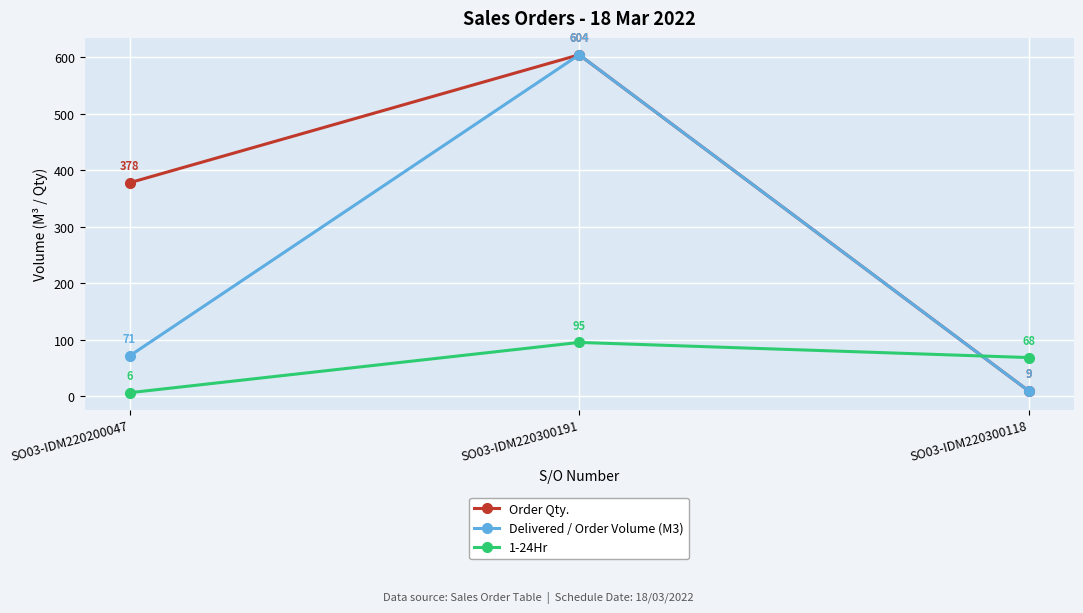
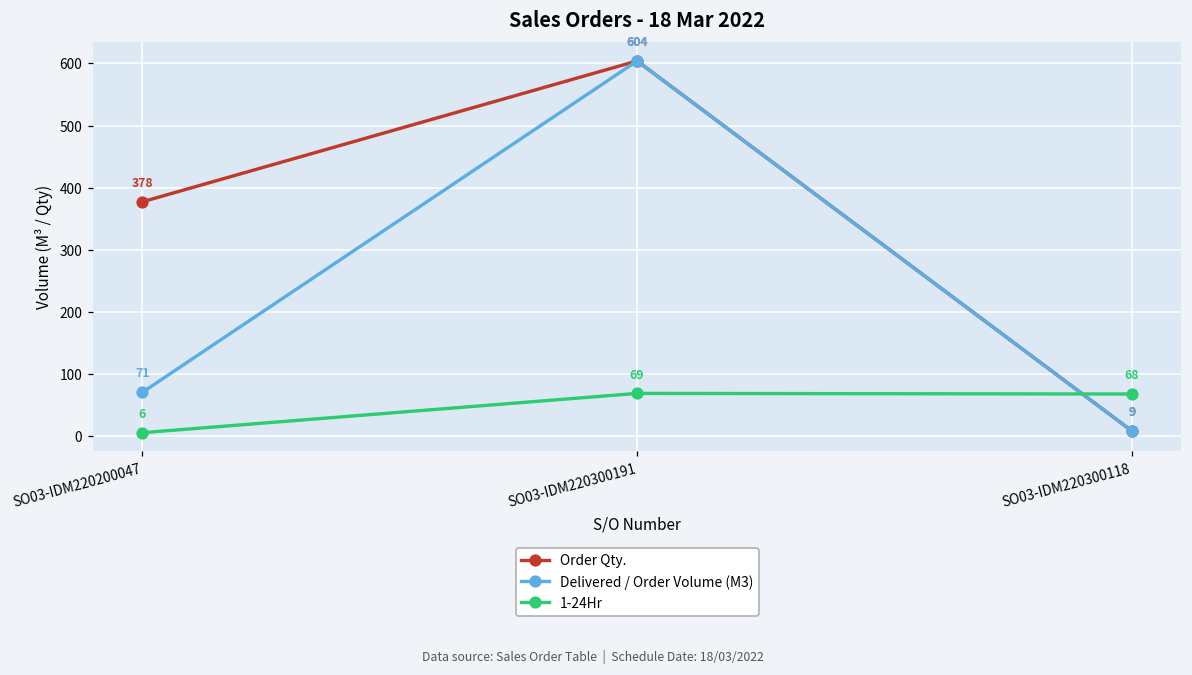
1-24Hr, SO03-IDM220300191: 95 -> 69
